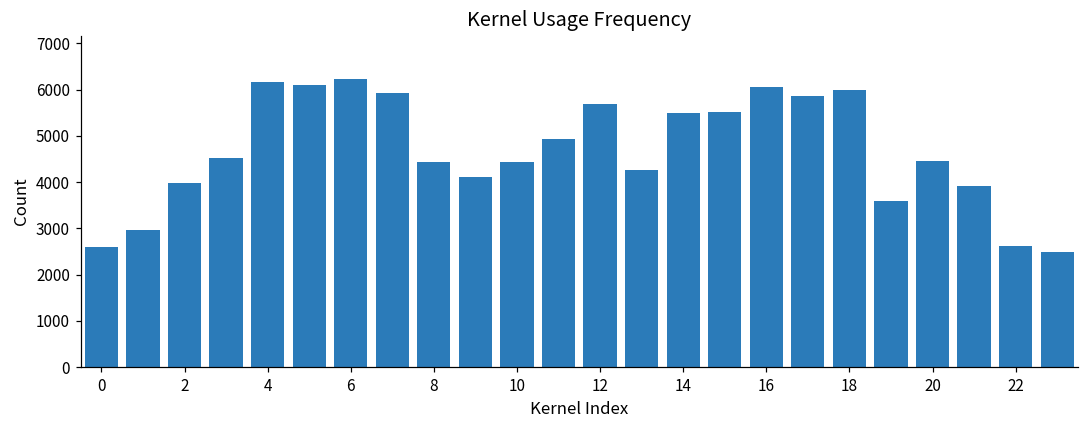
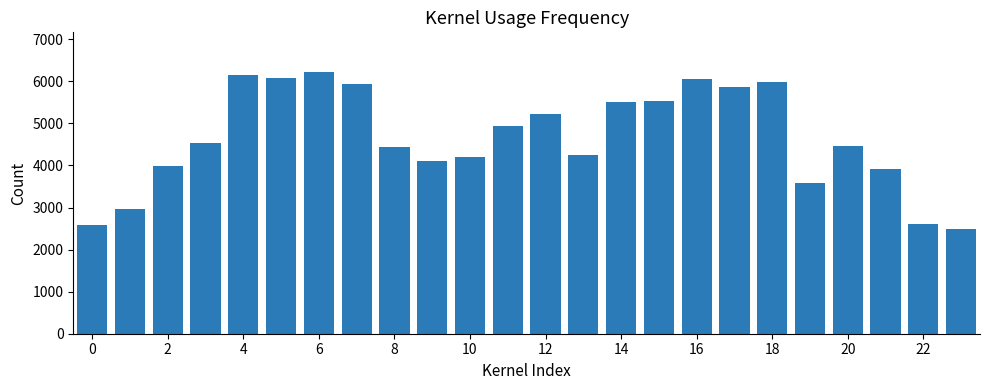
10: 4400 -> 4200
12: 5700 -> 5200
